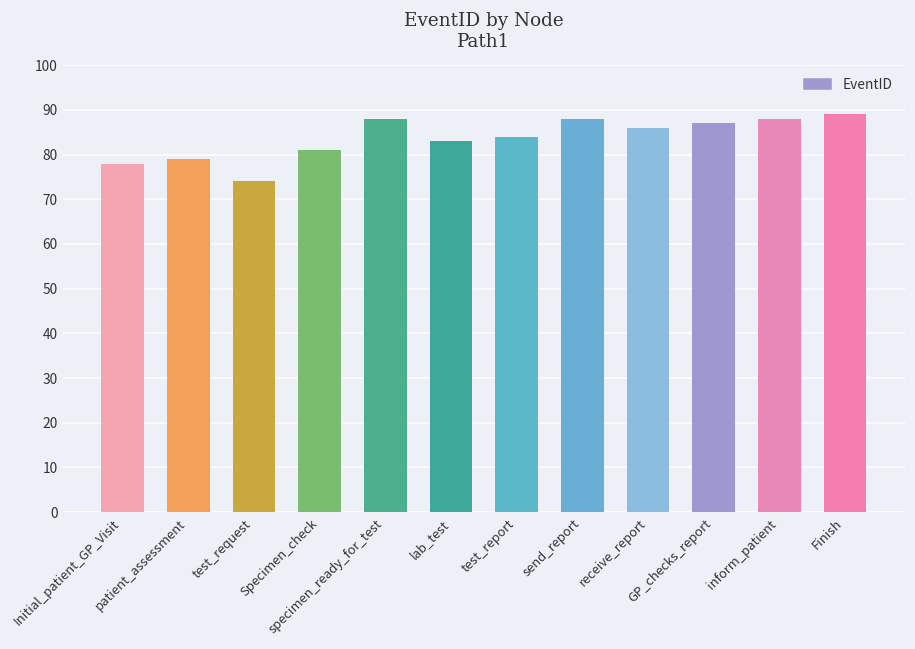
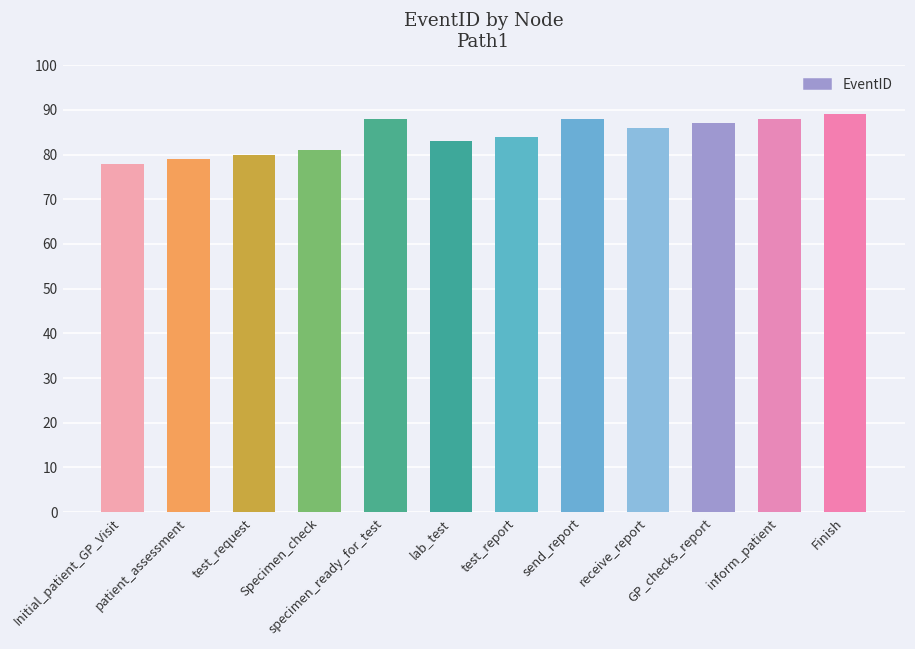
test_request: 74 -> 80
